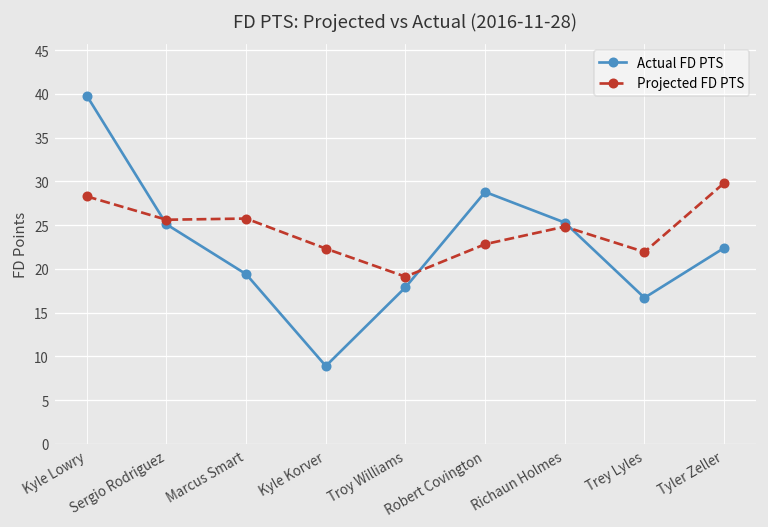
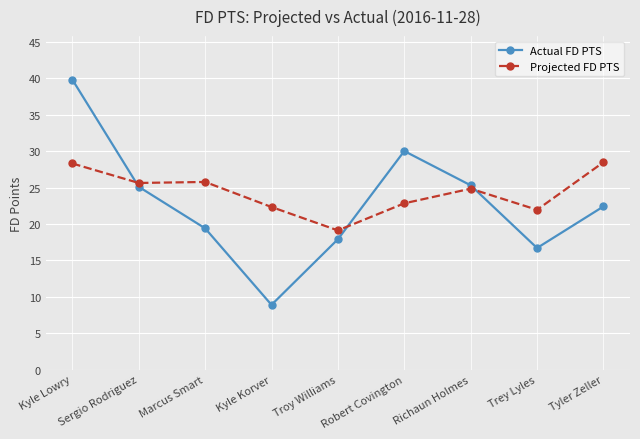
Actual FD PTS, Robert Covington: 29 -> 30
Projected FD PTS, Tyler Zeller: 30 -> 28
